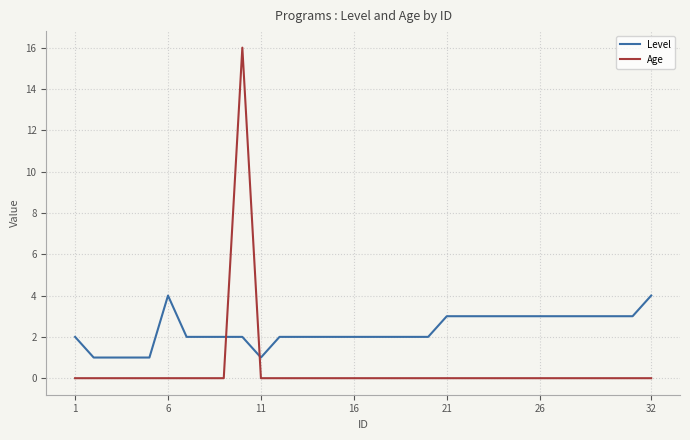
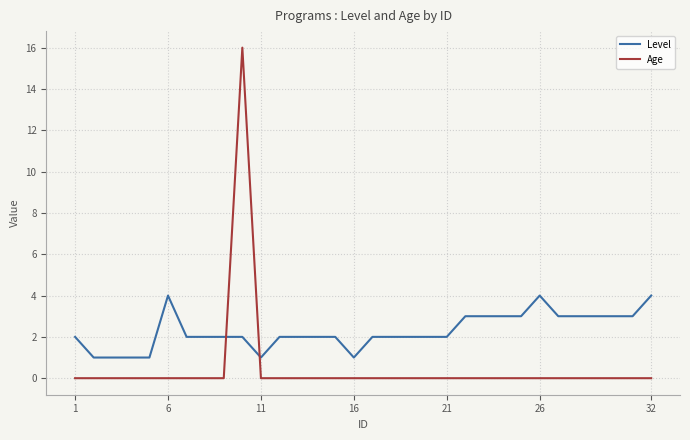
Level, 16: 2 -> 1
Level, 21: 3 -> 2
Level, 26: 3 -> 4
